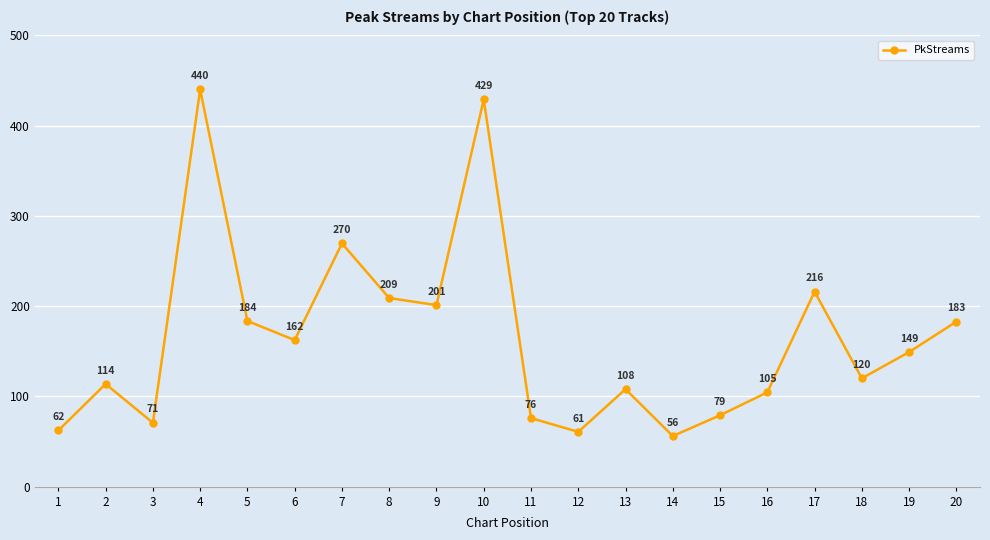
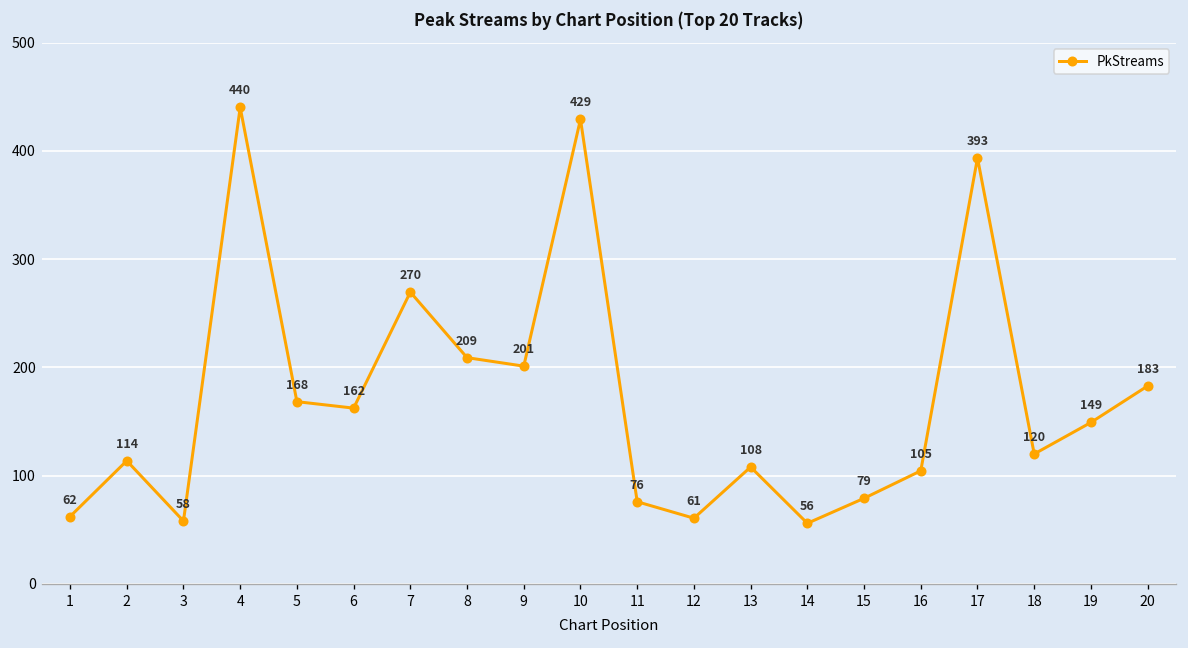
3: 71 -> 58
5: 184 -> 168
17: 216 -> 393
